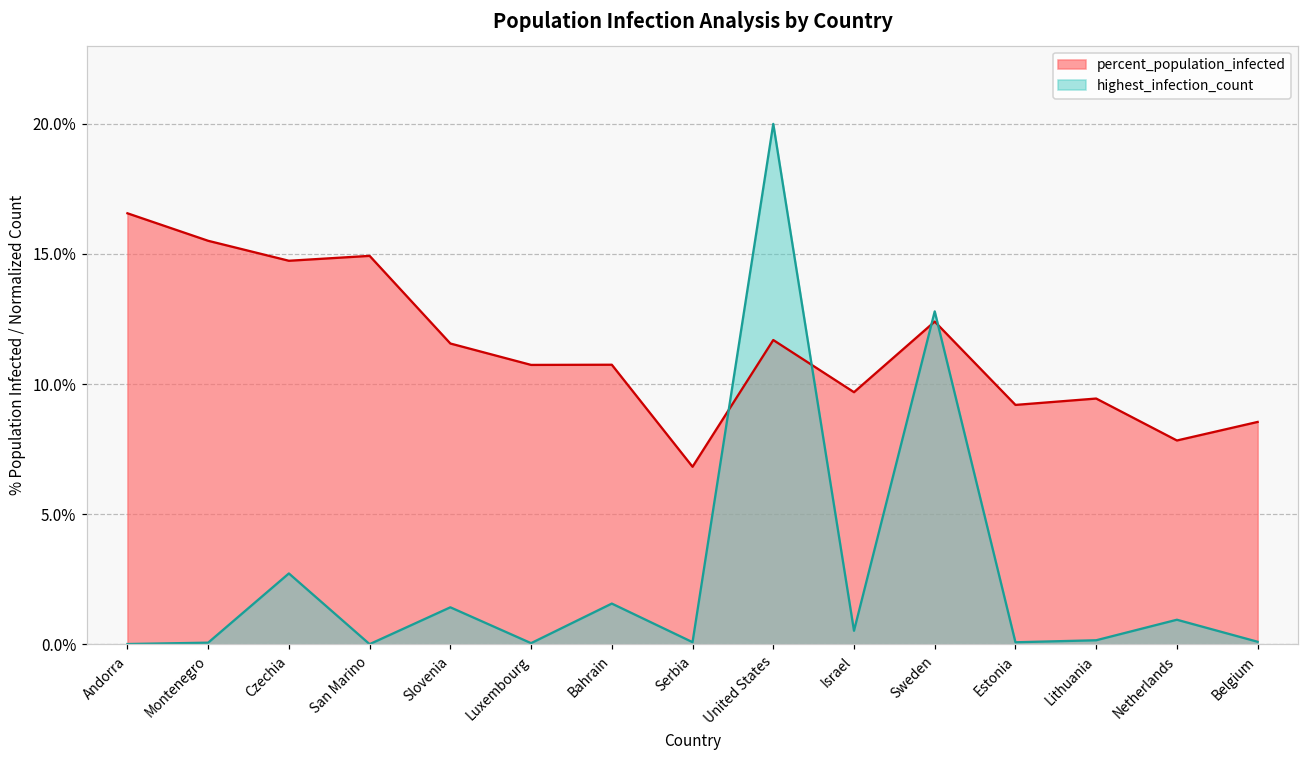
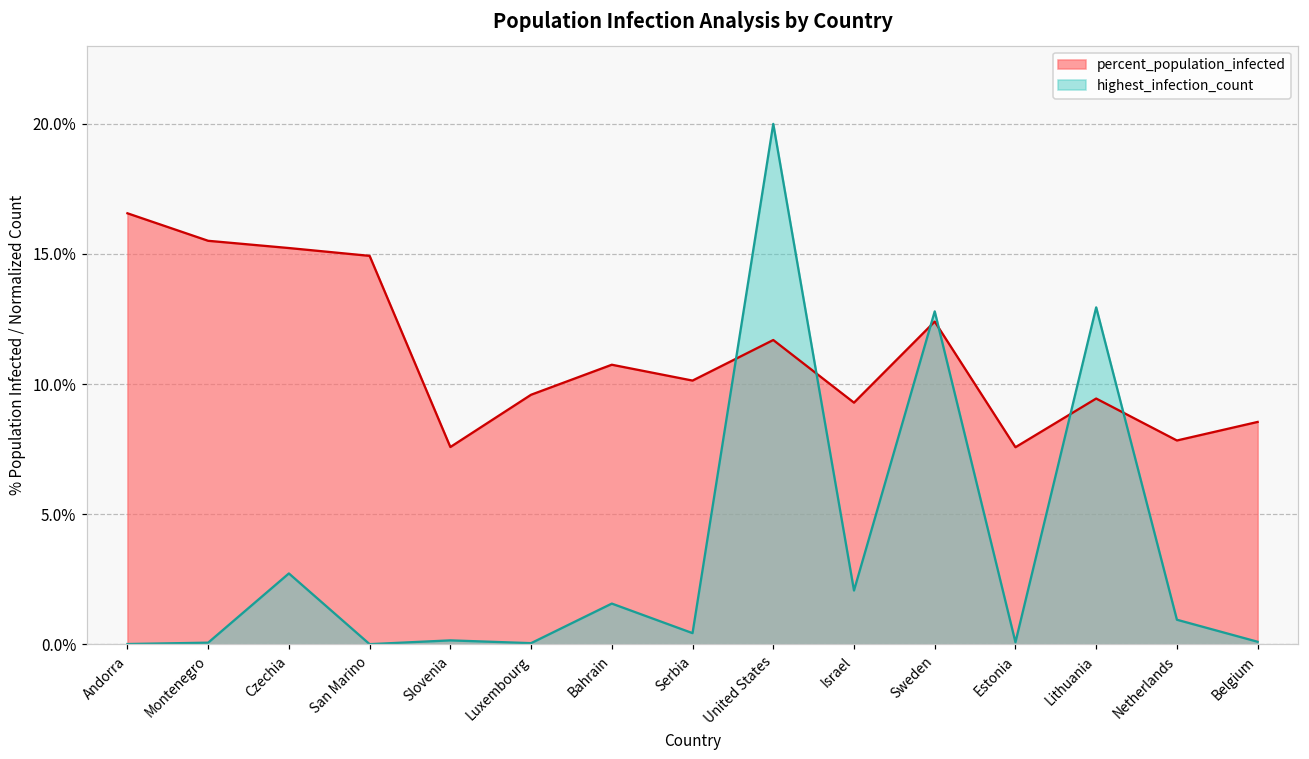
percent_population_infected, Czechia: 14.7% -> 15.2%
percent_population_infected, Slovenia: 11.6% -> 7.6%
highest_infection_count, Slovenia: 1.4% -> 0.1%
percent_population_infected, Luxembourg: 10.7% -> 9.6%
percent_population_infected, Serbia: 6.8% -> 10.1%
highest_infection_count, Serbia: 0.1% -> 0.4%
percent_population_infected, Israel: 9.7% -> 9.3%
highest_infection_count, Israel: 0.5% -> 2.1%
percent_population_infected, Estonia: 9.2% -> 7.6%
highest_infection_count, Lithuania: 0.2% -> 12.9%
